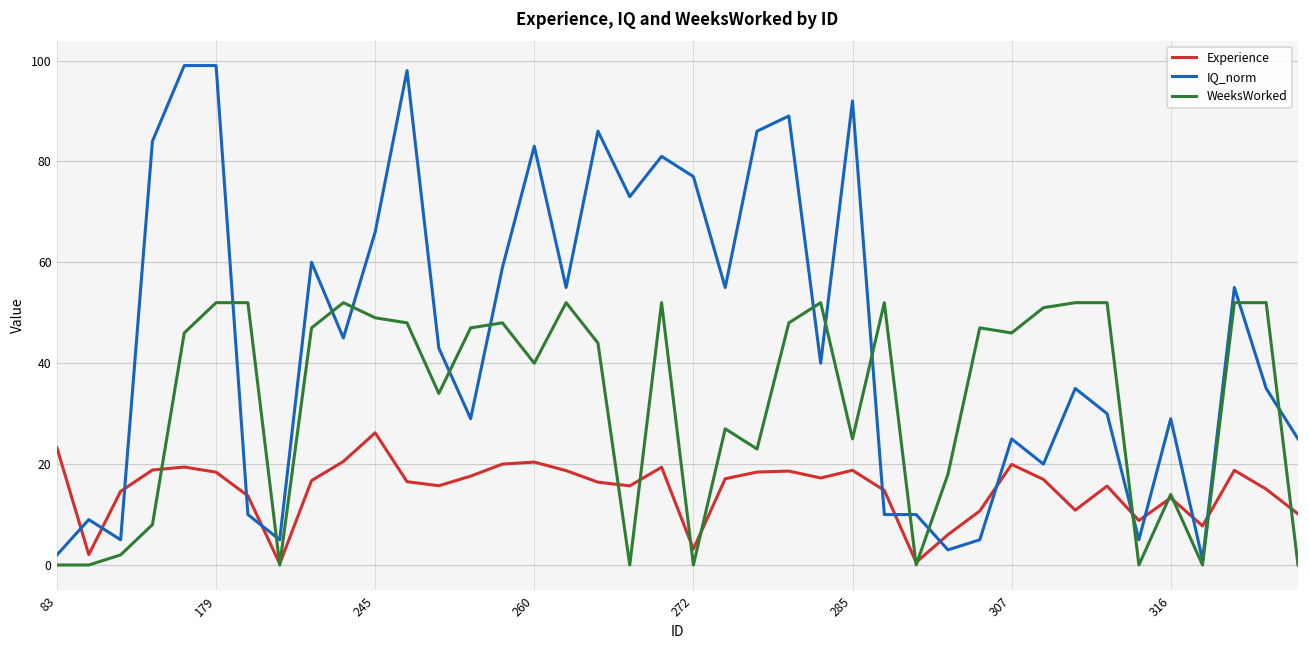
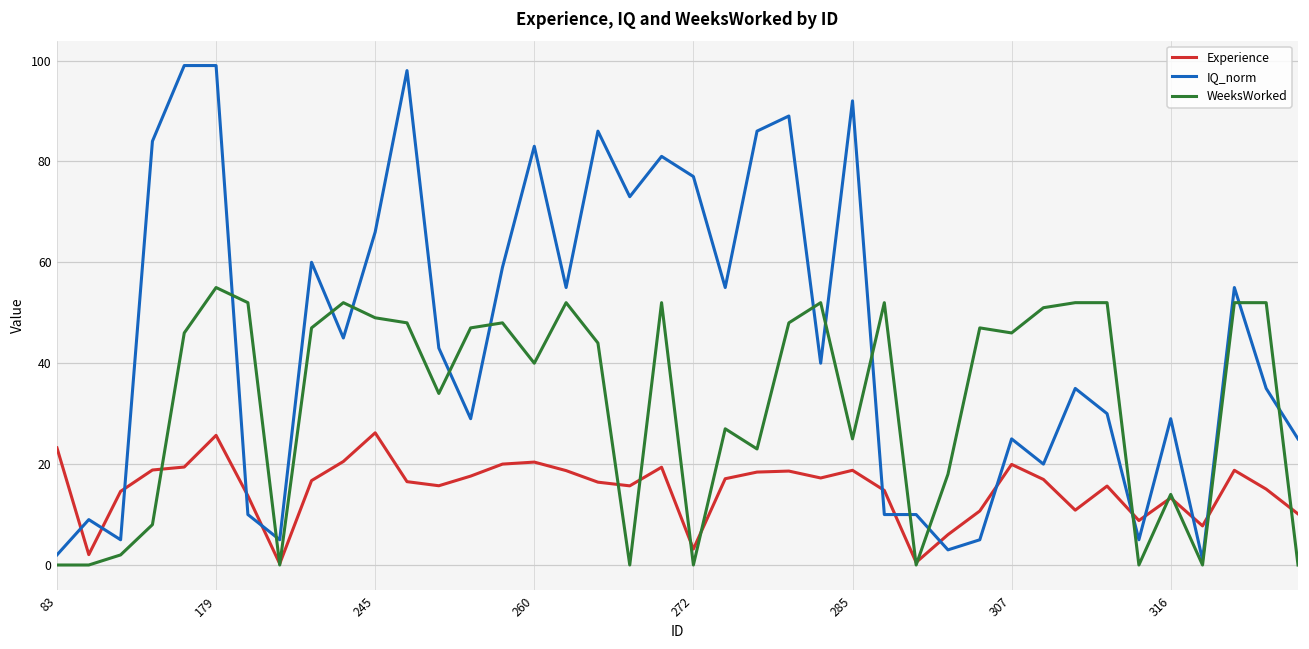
Experience, 179: 18 -> 26
WeeksWorked, 179: 52 -> 55
